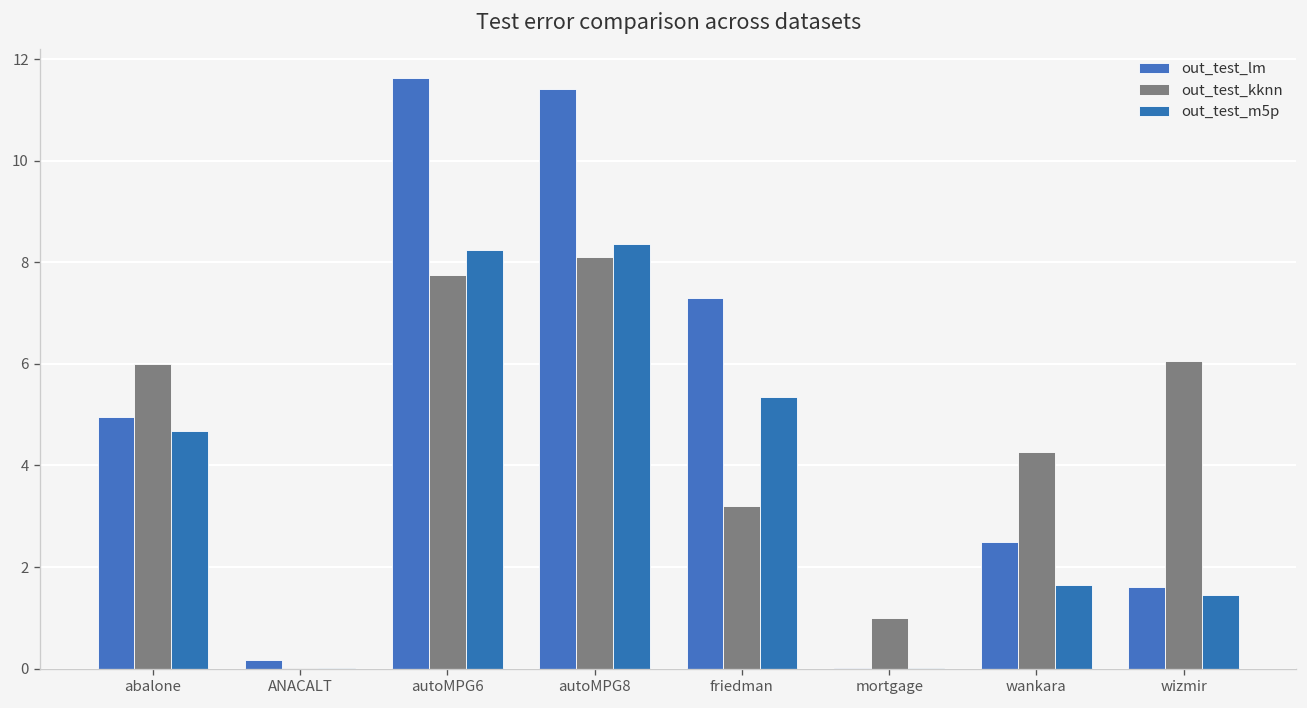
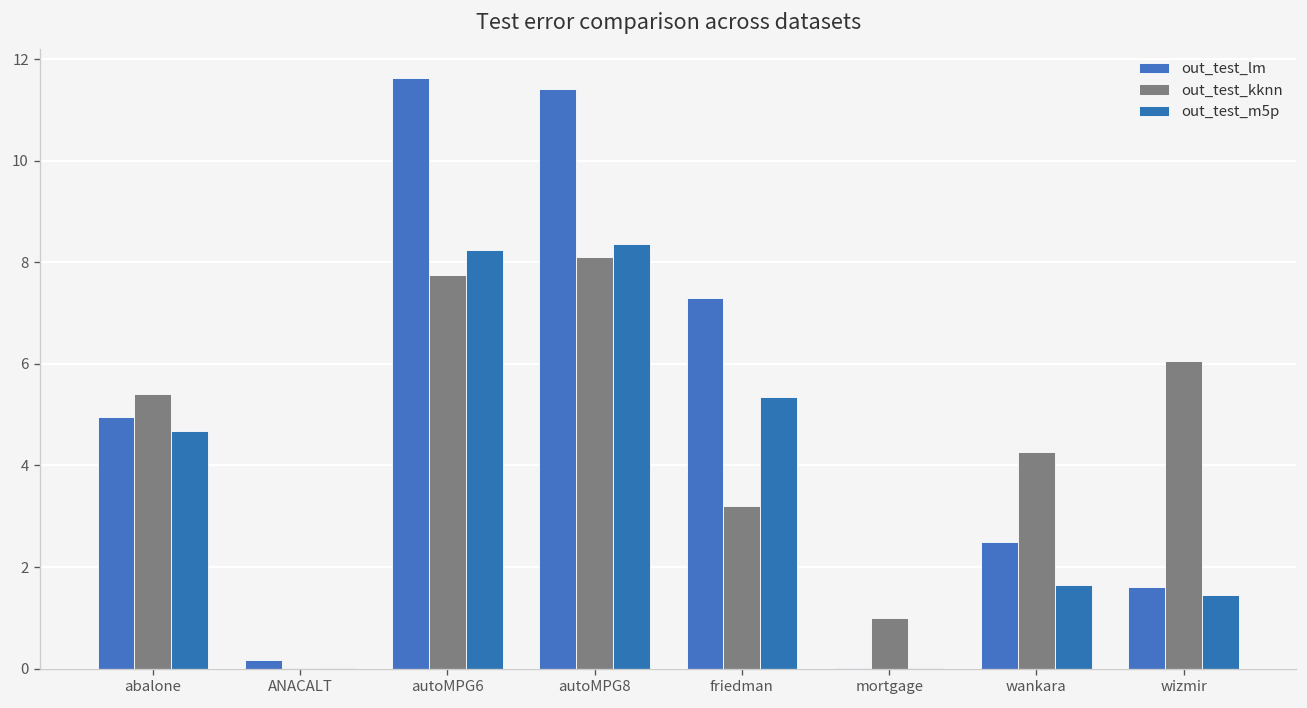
out_test_kknn, abalone: 6.0 -> 5.4
